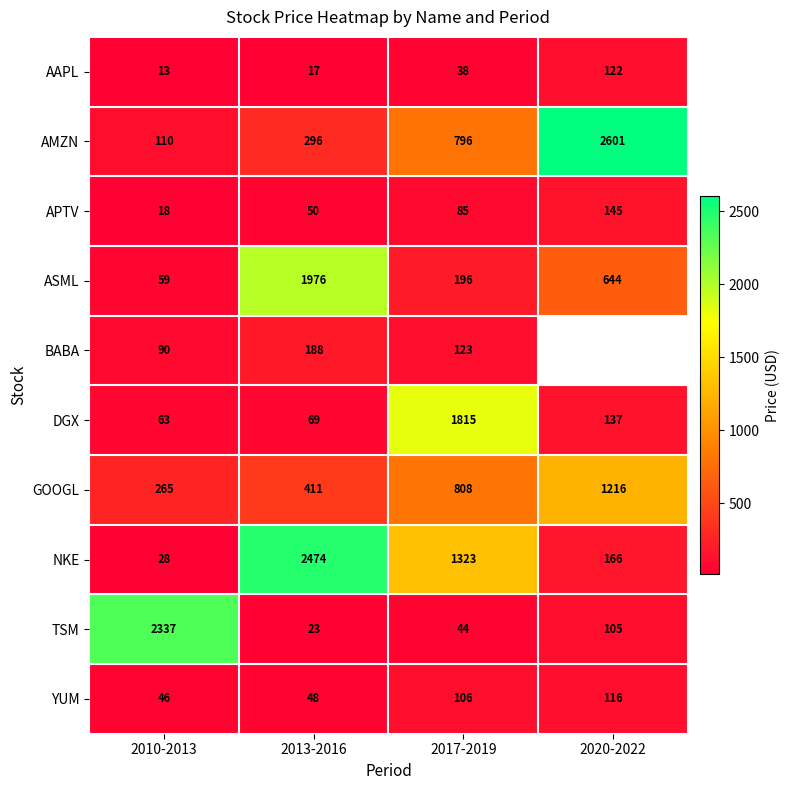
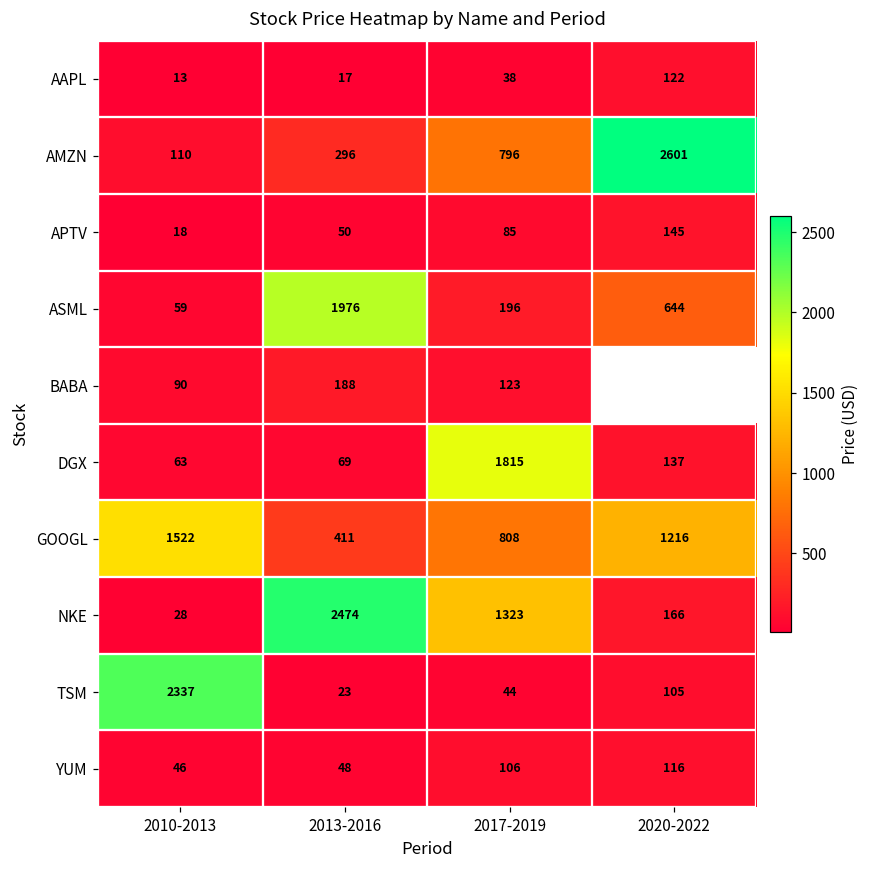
GOOGL, 2010-2013: 265 -> 1522
